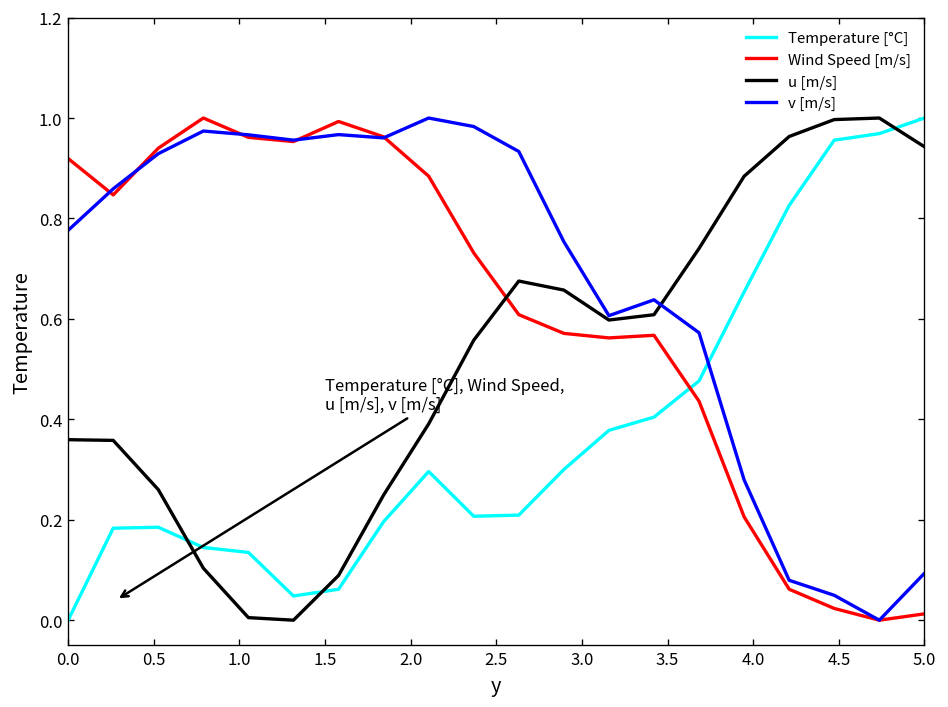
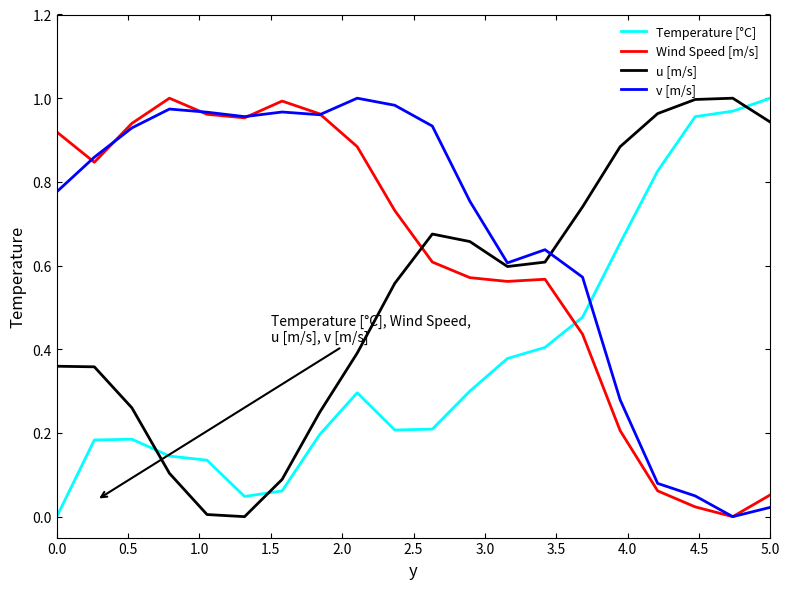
Wind Speed [m/s], 5.0: 0.01 -> 0.05
v [m/s], 5.0: 0.09 -> 0.02
